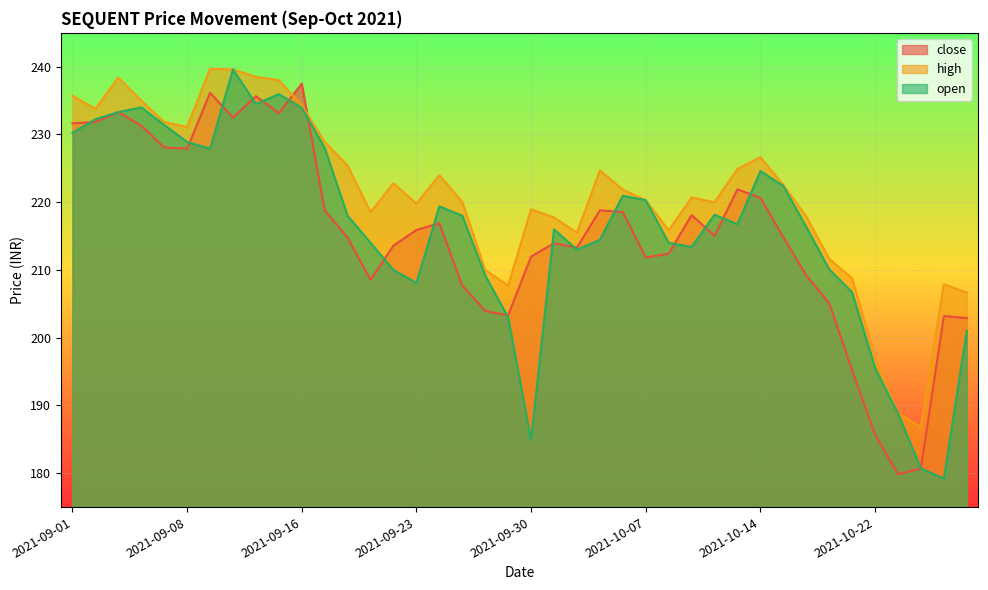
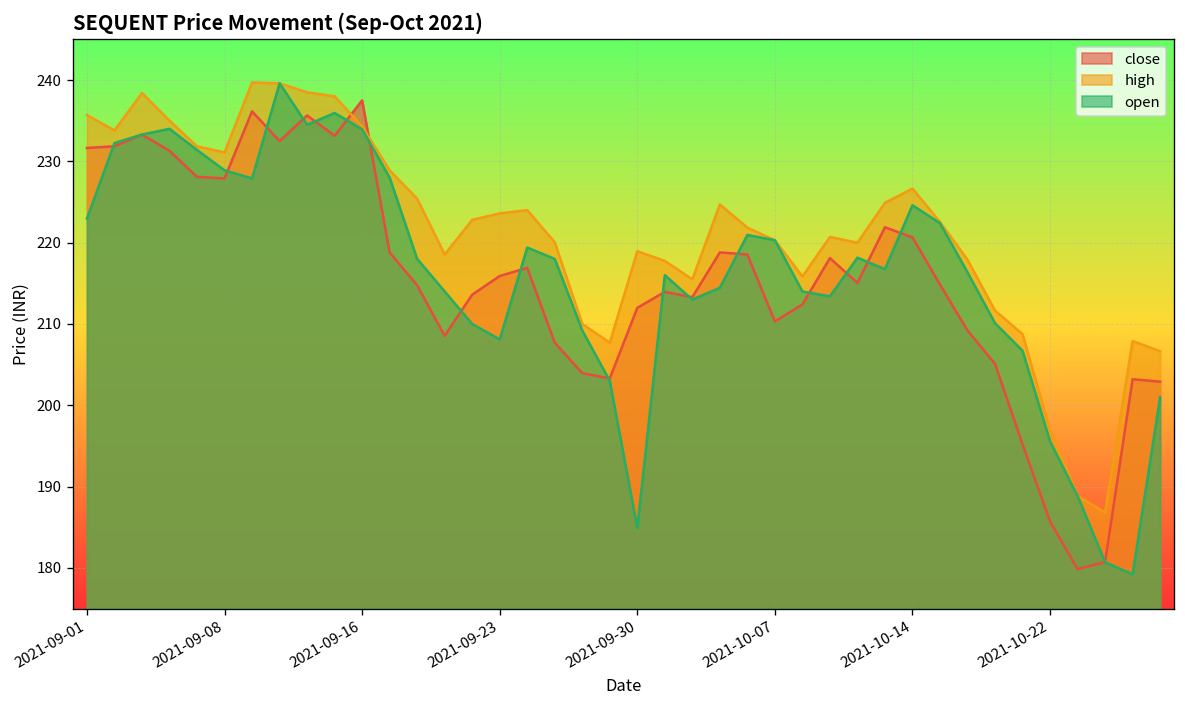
open, 2021-09-01: 230 -> 223
high, 2021-09-23: 220 -> 224
close, 2021-10-07: 212 -> 210
